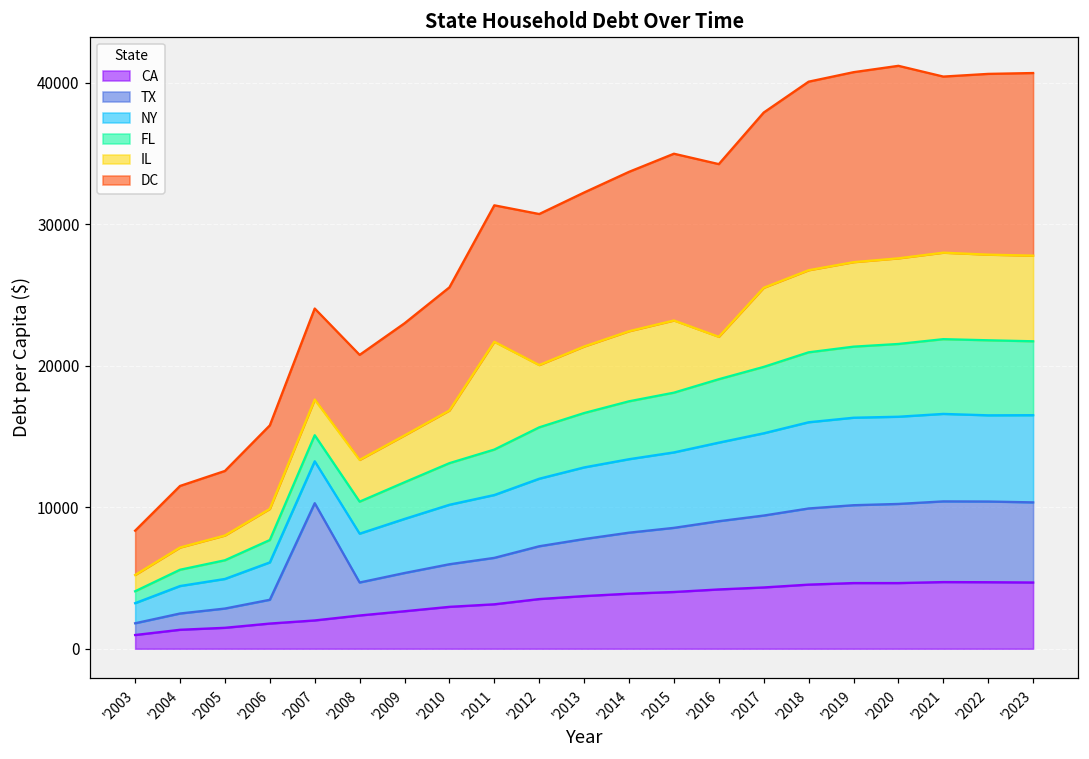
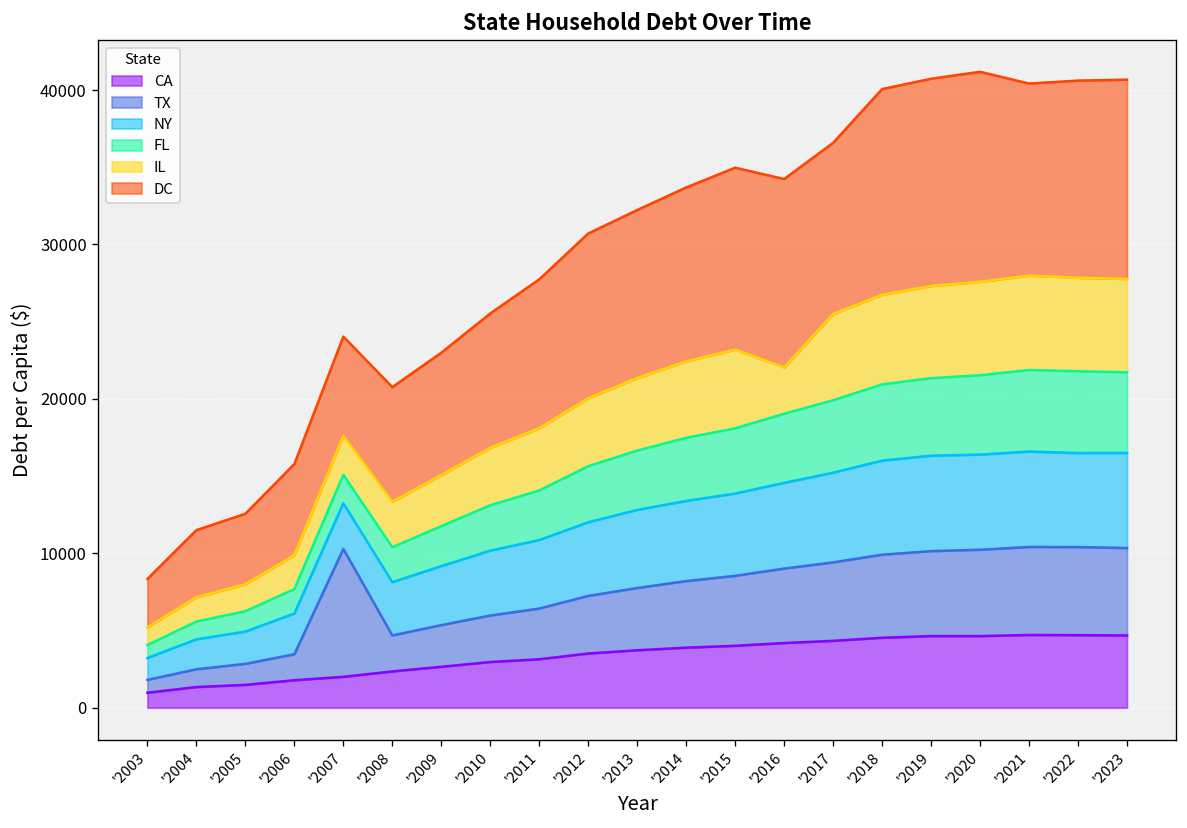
IL, '2011: 7600 -> 4000
DC, '2017: 12400 -> 11100
